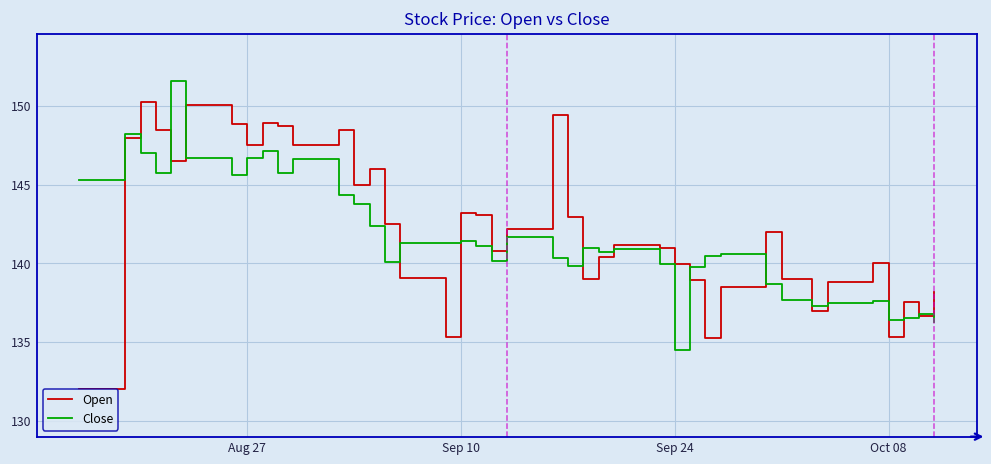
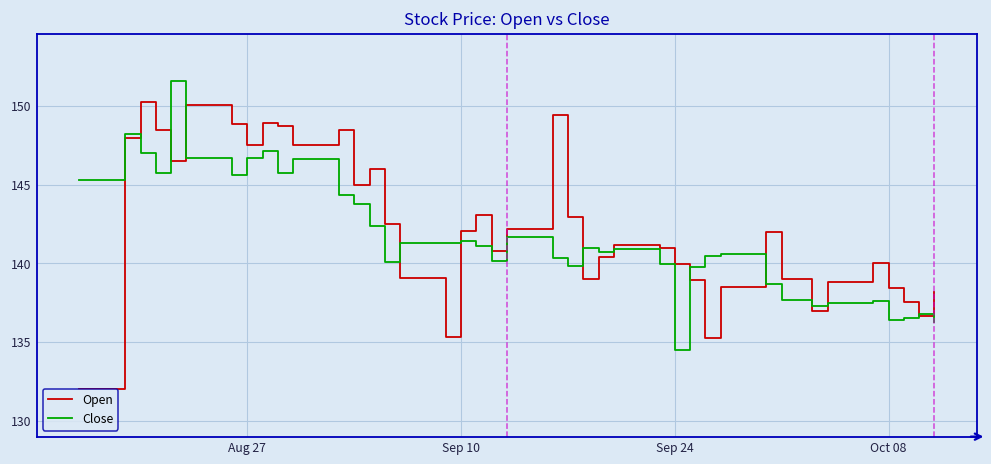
Open, Sep 10: 143.2 -> 142.1
Open, Oct 08: 135.3 -> 138.5
